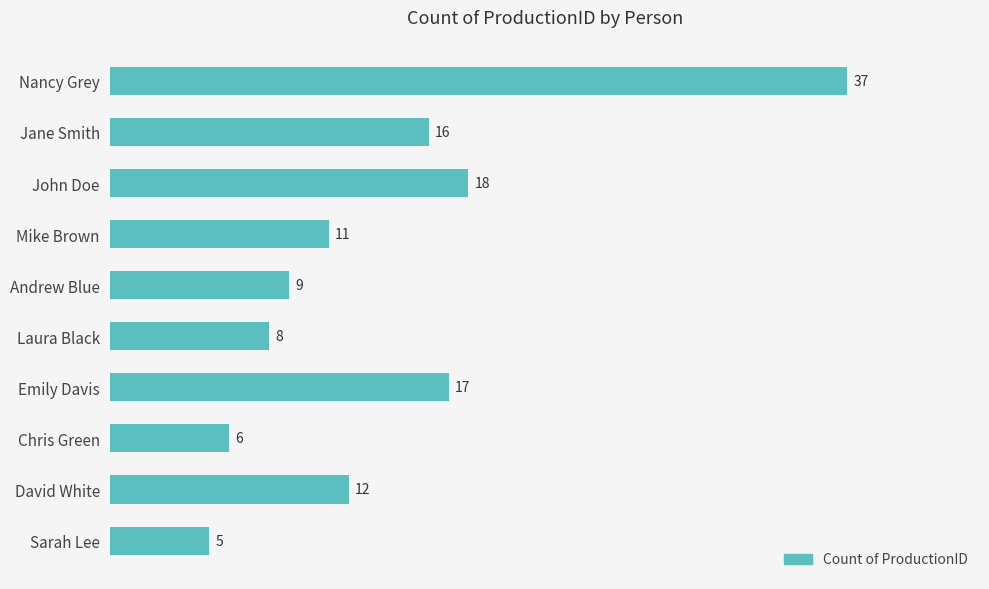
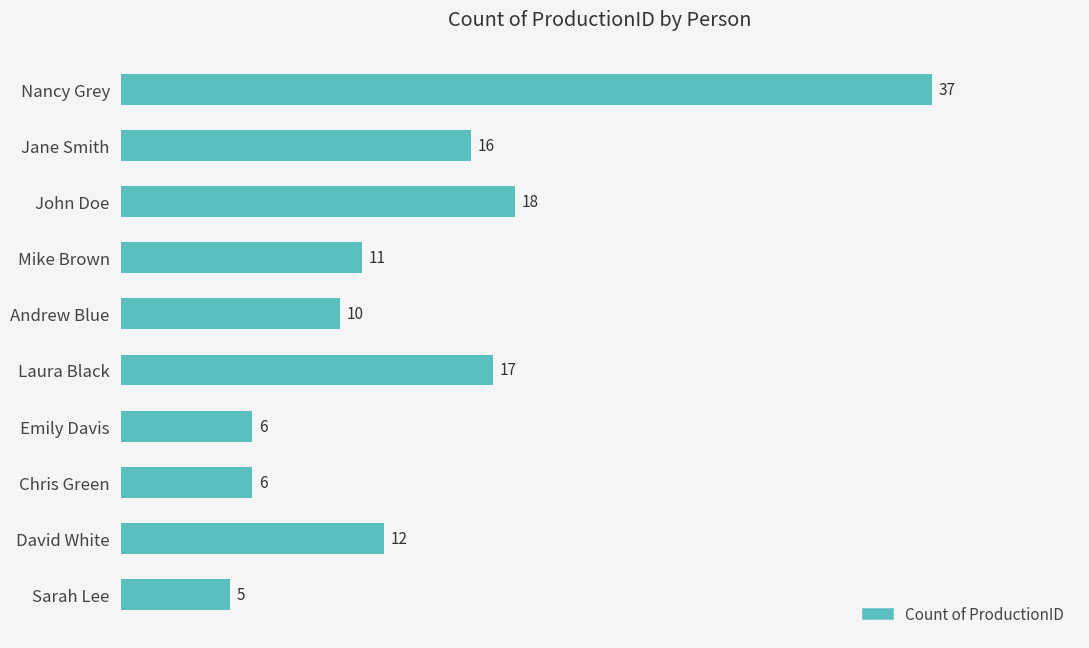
Andrew Blue: 9 -> 10
Laura Black: 8 -> 17
Emily Davis: 17 -> 6
